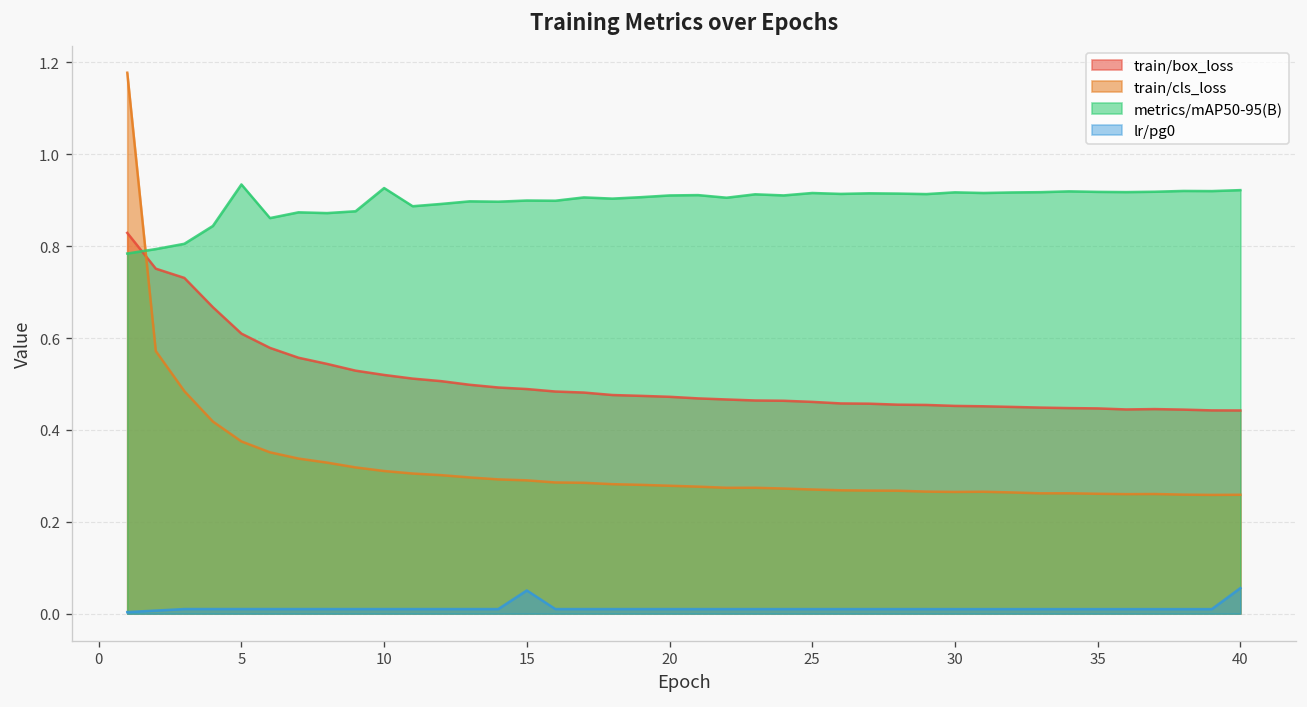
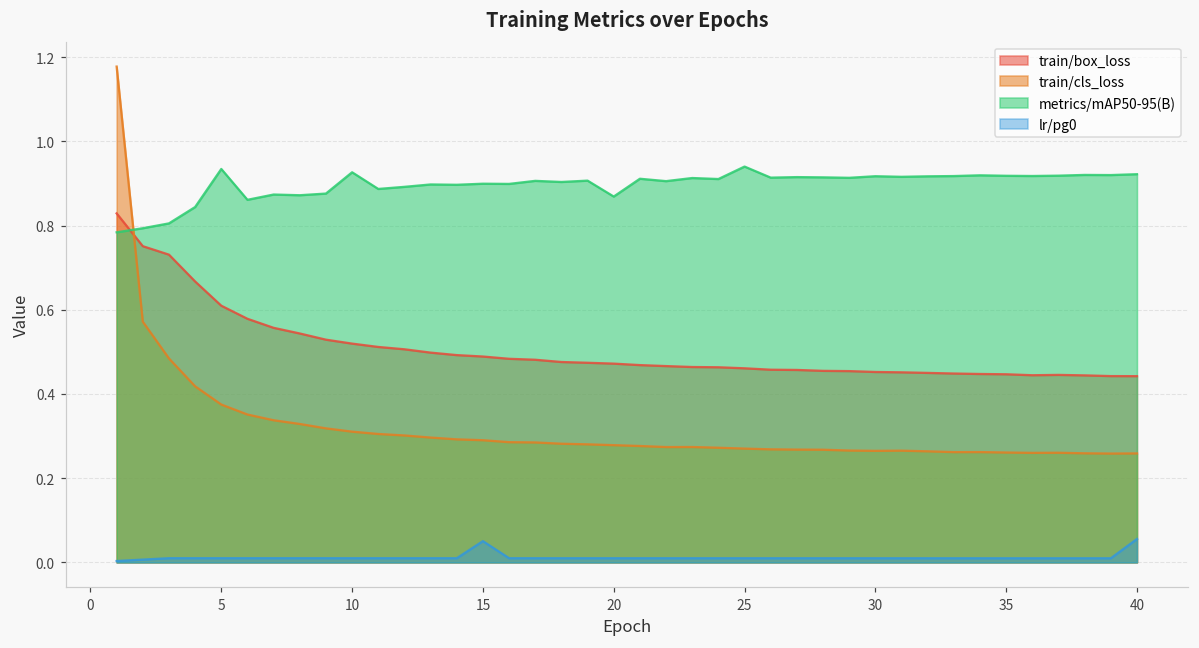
metrics/mAP50-95(B), 20: 0.91 -> 0.87
metrics/mAP50-95(B), 25: 0.92 -> 0.94
